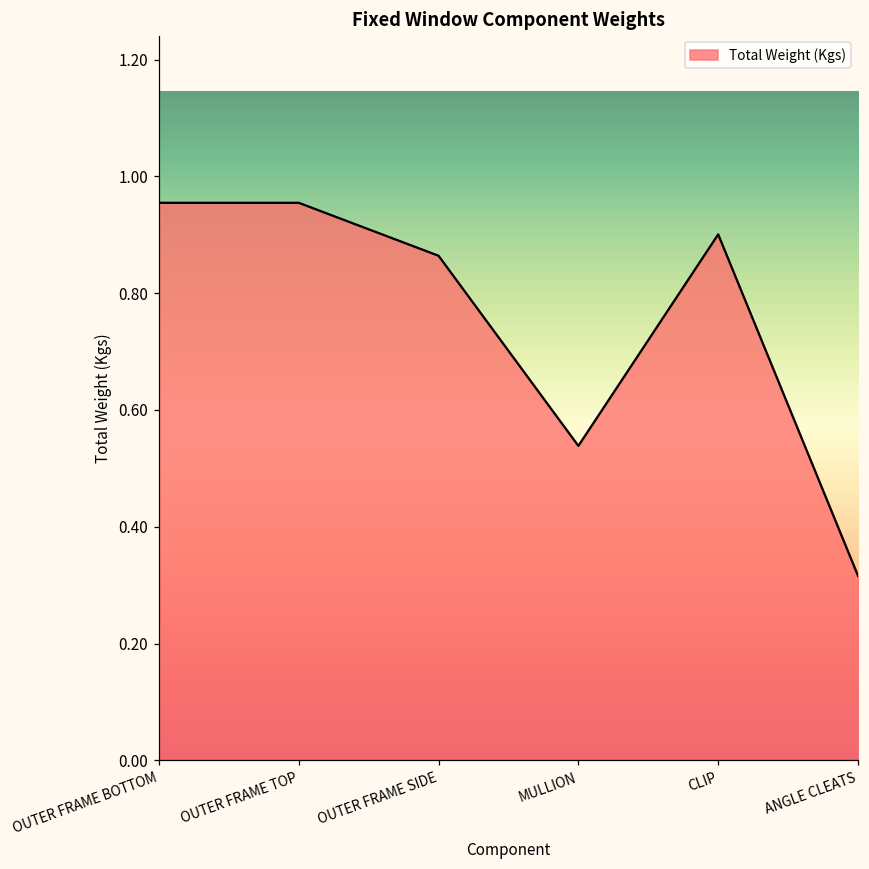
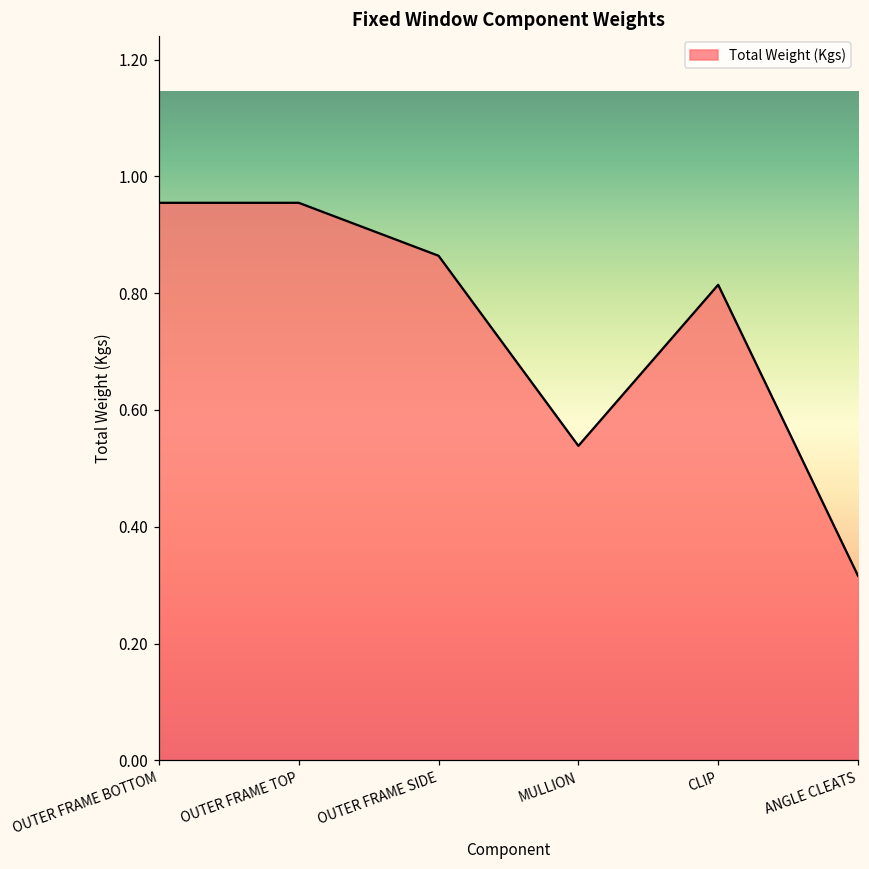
CLIP: 0.90 -> 0.81
